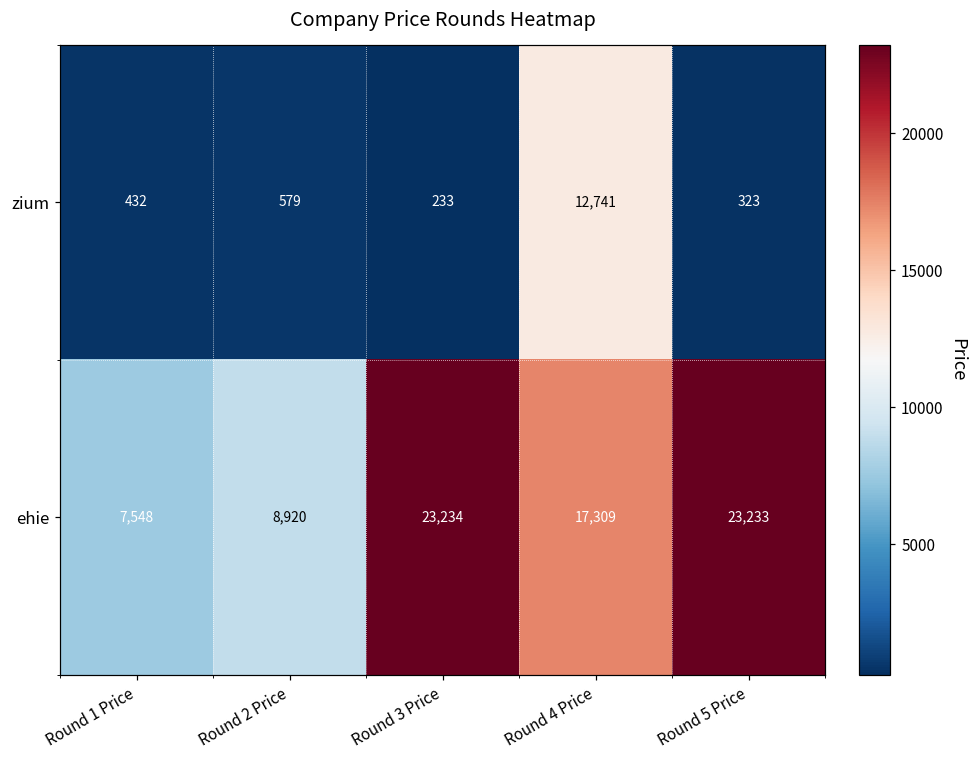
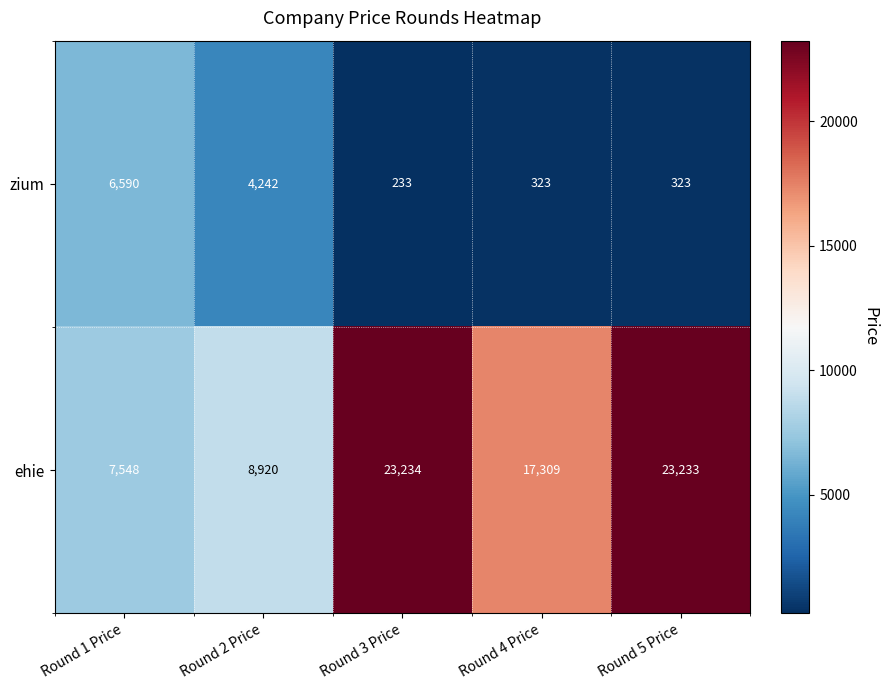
zium, Round 1 Price: 432 -> 6,590
zium, Round 2 Price: 579 -> 4,242
zium, Round 4 Price: 12,741 -> 323
